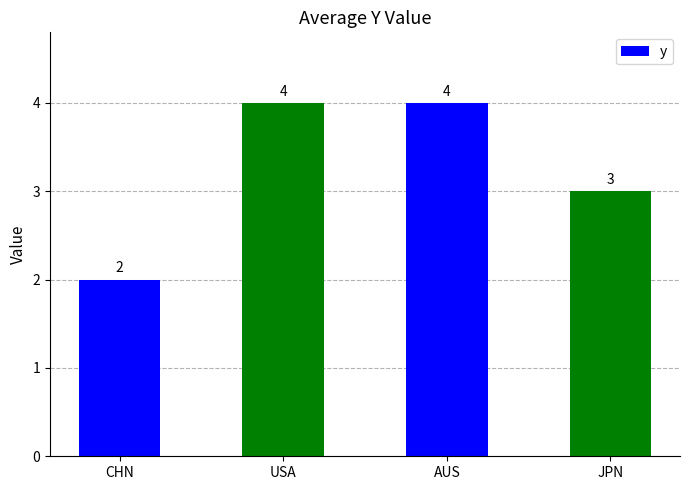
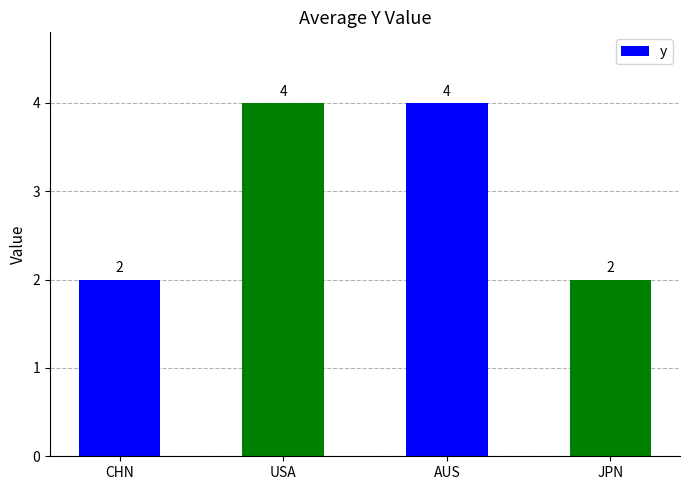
JPN: 3 -> 2
